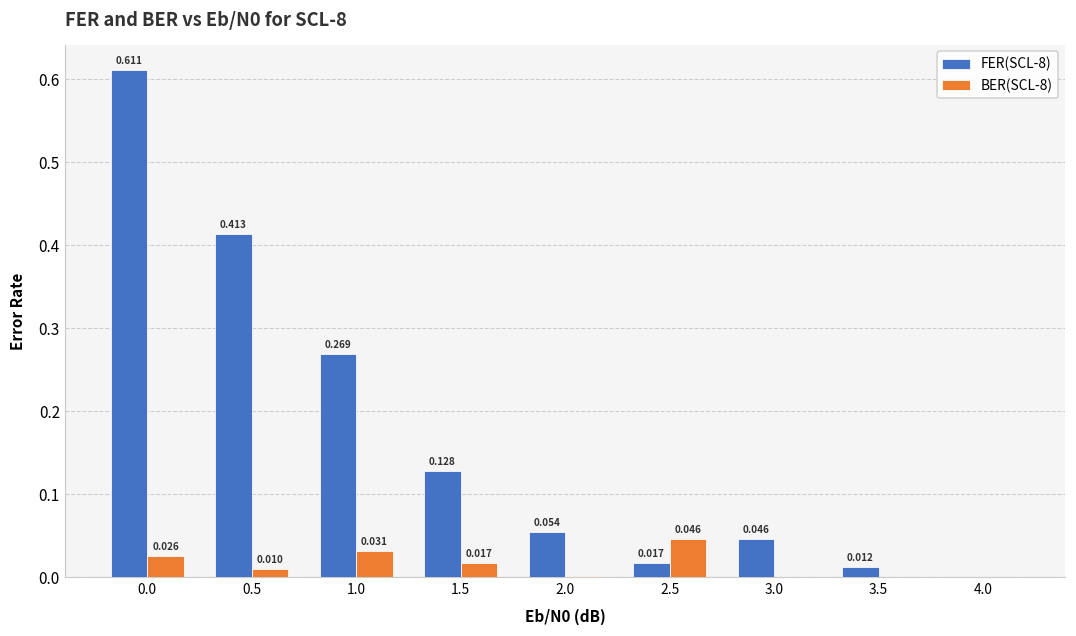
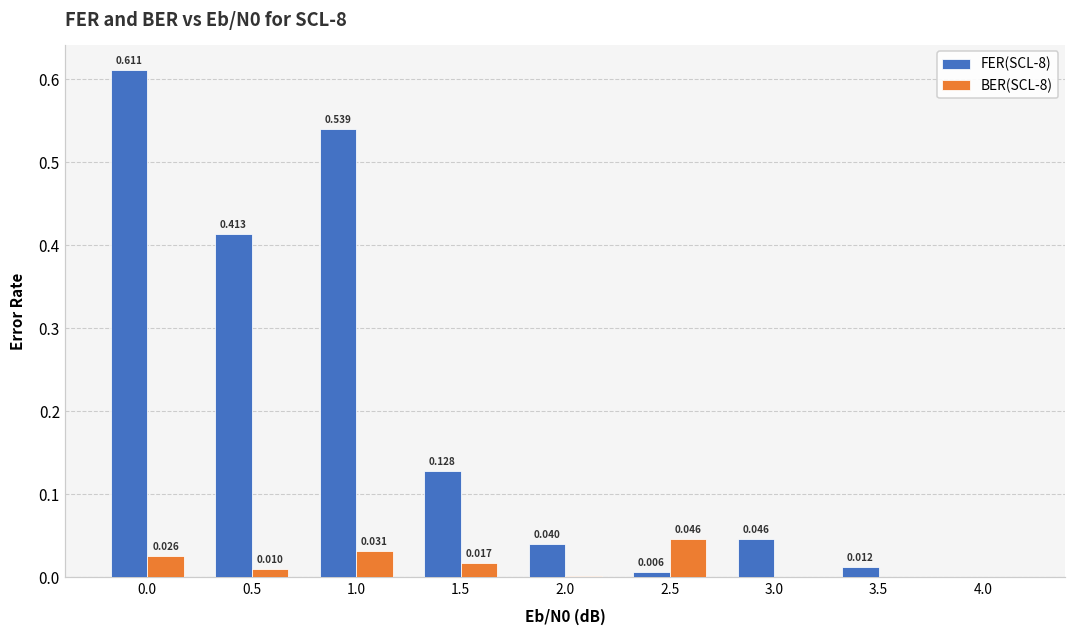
FER(SCL-8), 1.0: 0.269 -> 0.539
FER(SCL-8), 2.0: 0.054 -> 0.040
FER(SCL-8), 2.5: 0.017 -> 0.006
